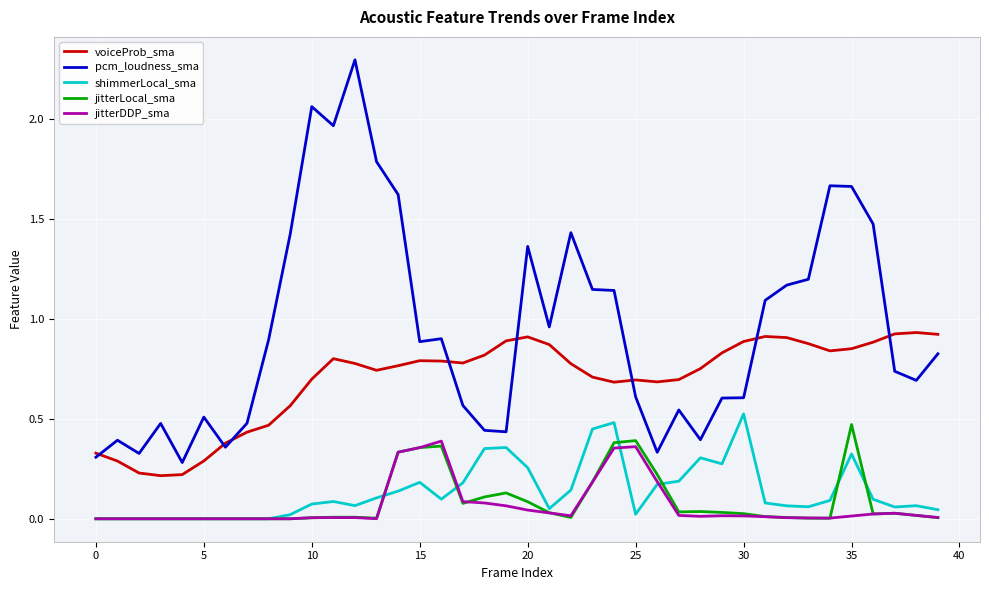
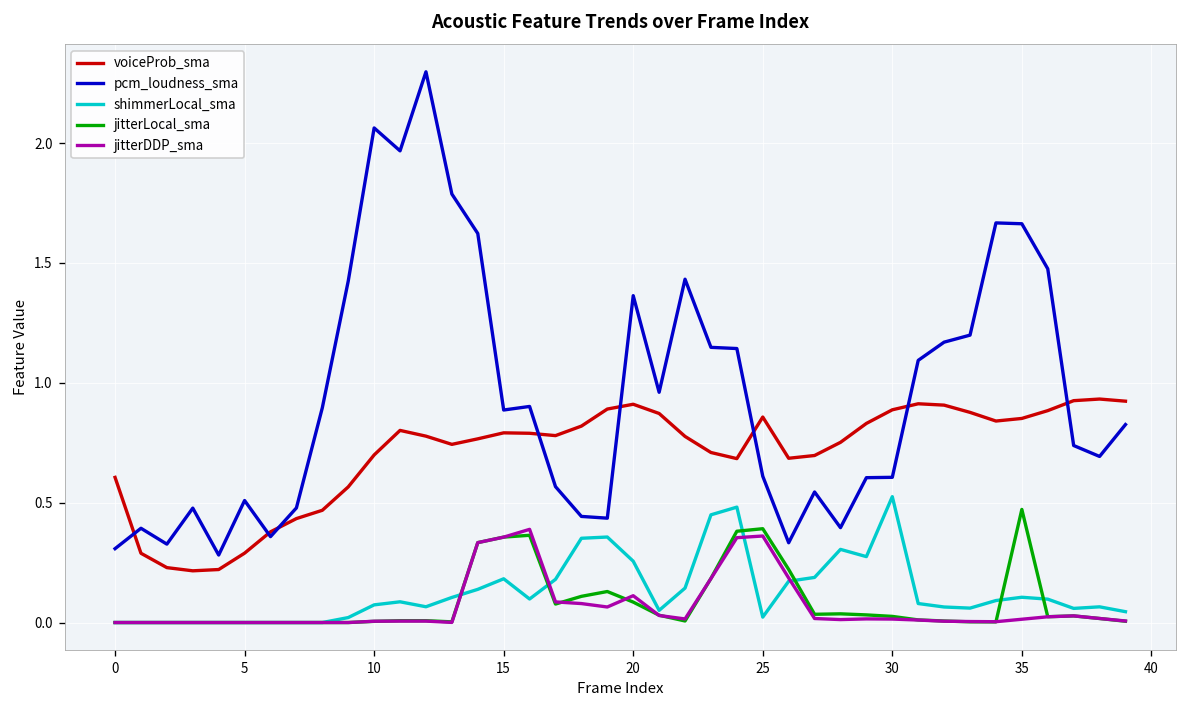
voiceProb_sma, 0: 0.33 -> 0.61
jitterDDP_sma, 20: 0.04 -> 0.11
voiceProb_sma, 25: 0.69 -> 0.86
shimmerLocal_sma, 35: 0.32 -> 0.11
